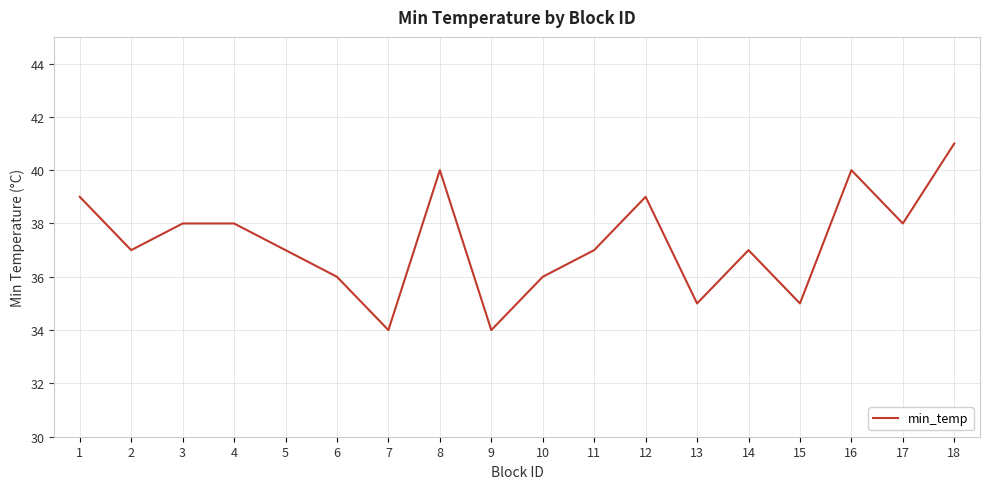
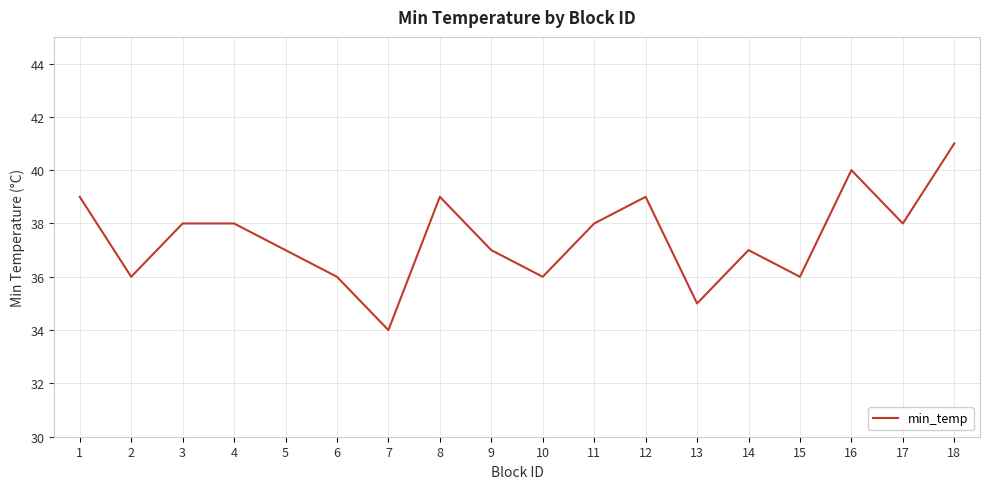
2: 37 -> 36
8: 40 -> 39
9: 34 -> 37
11: 37 -> 38
15: 35 -> 36
